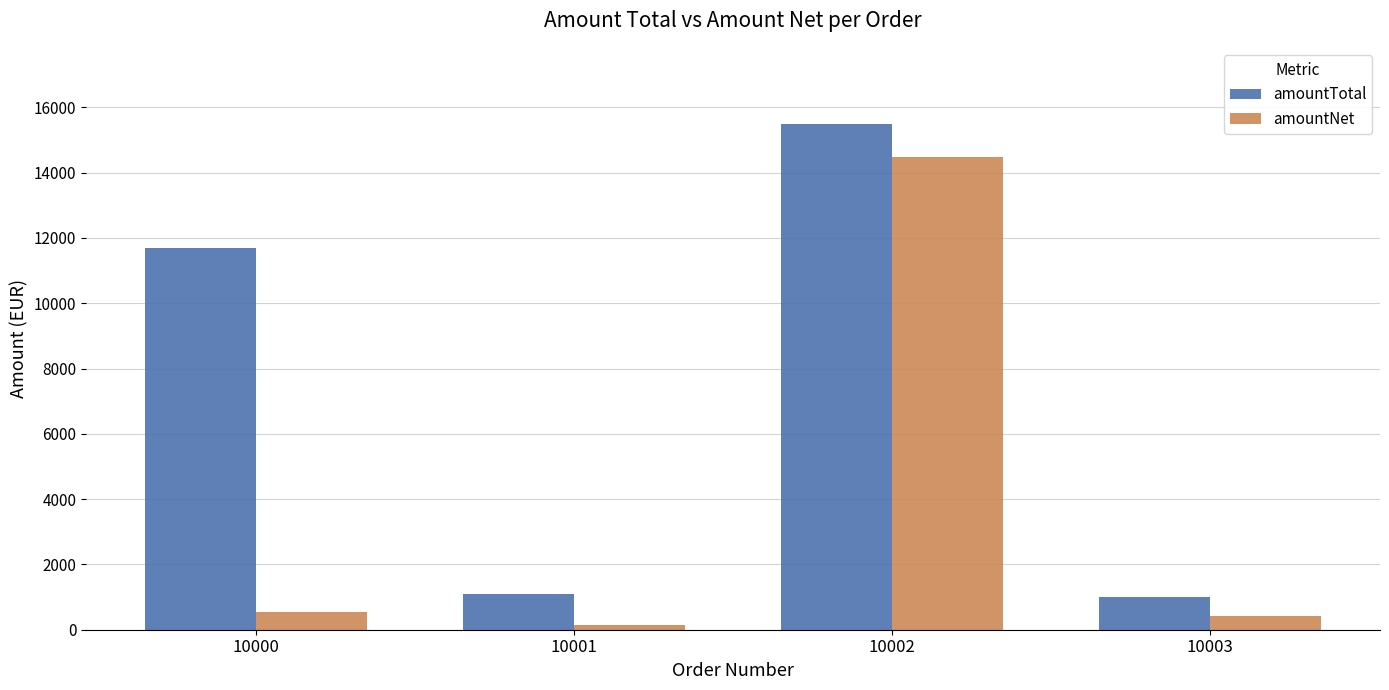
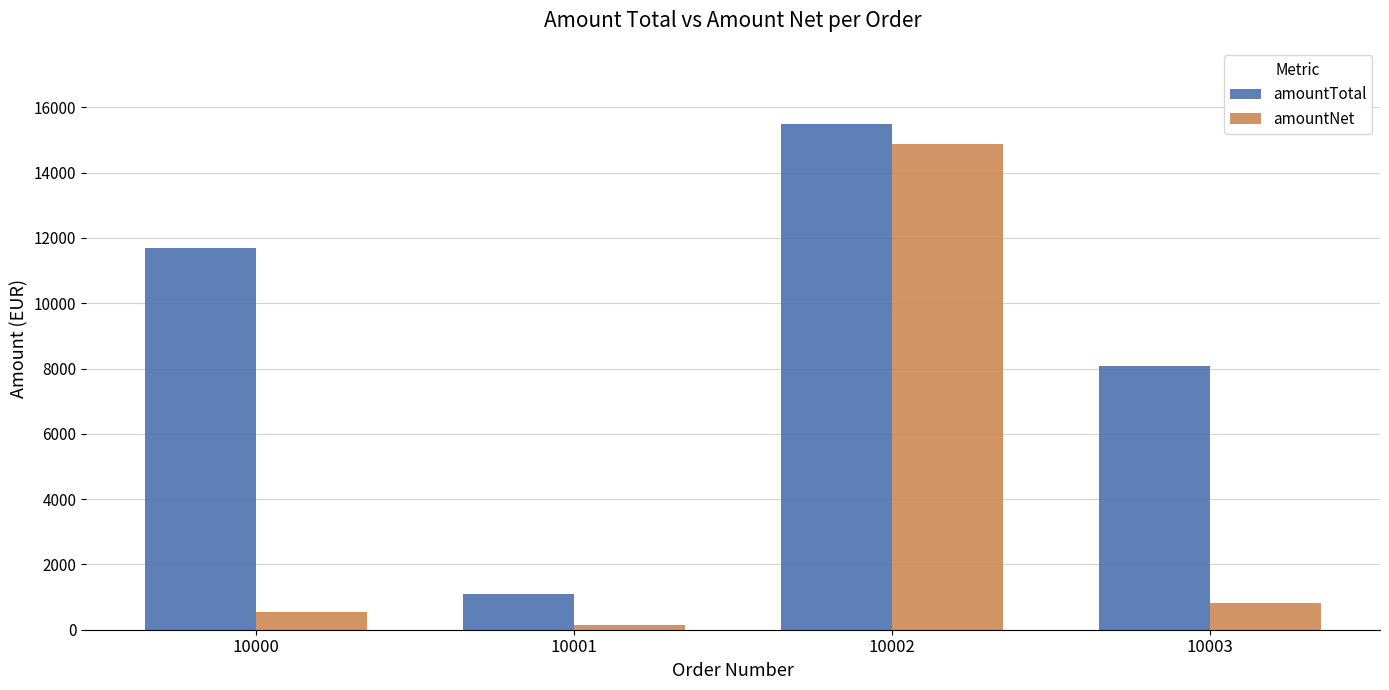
amountNet, 10002: 14500 -> 14900
amountTotal, 10003: 1000 -> 8100
amountNet, 10003: 400 -> 800
